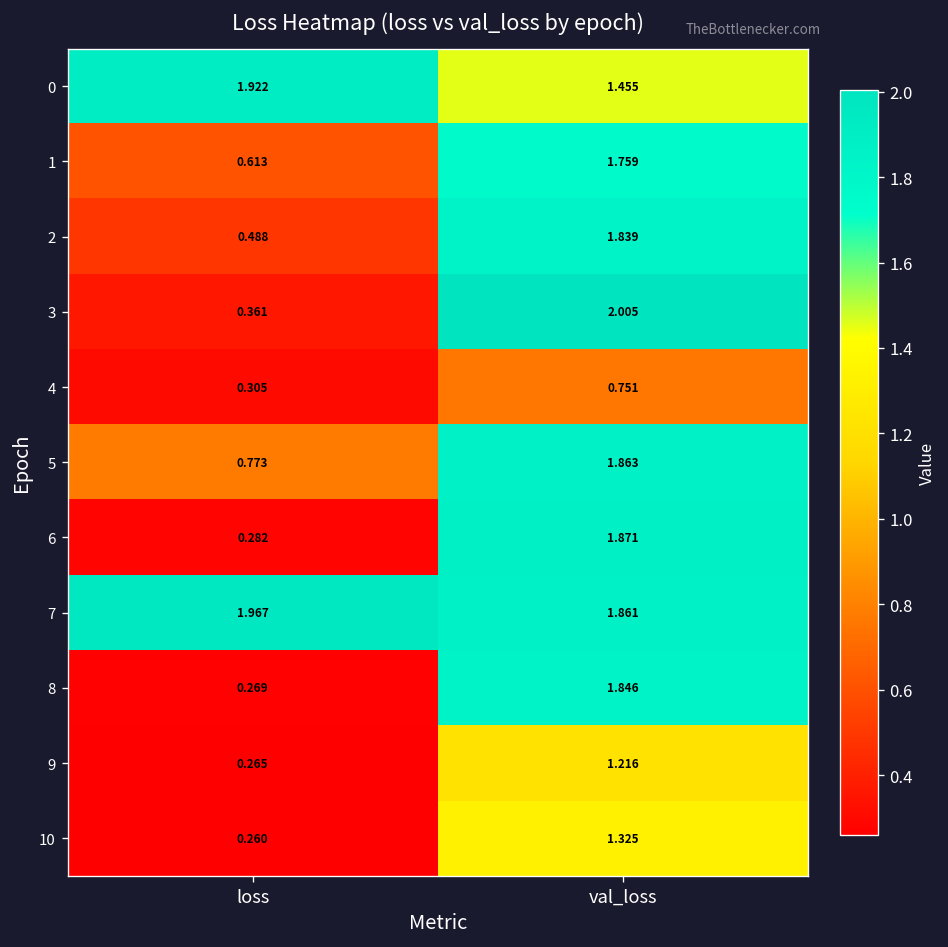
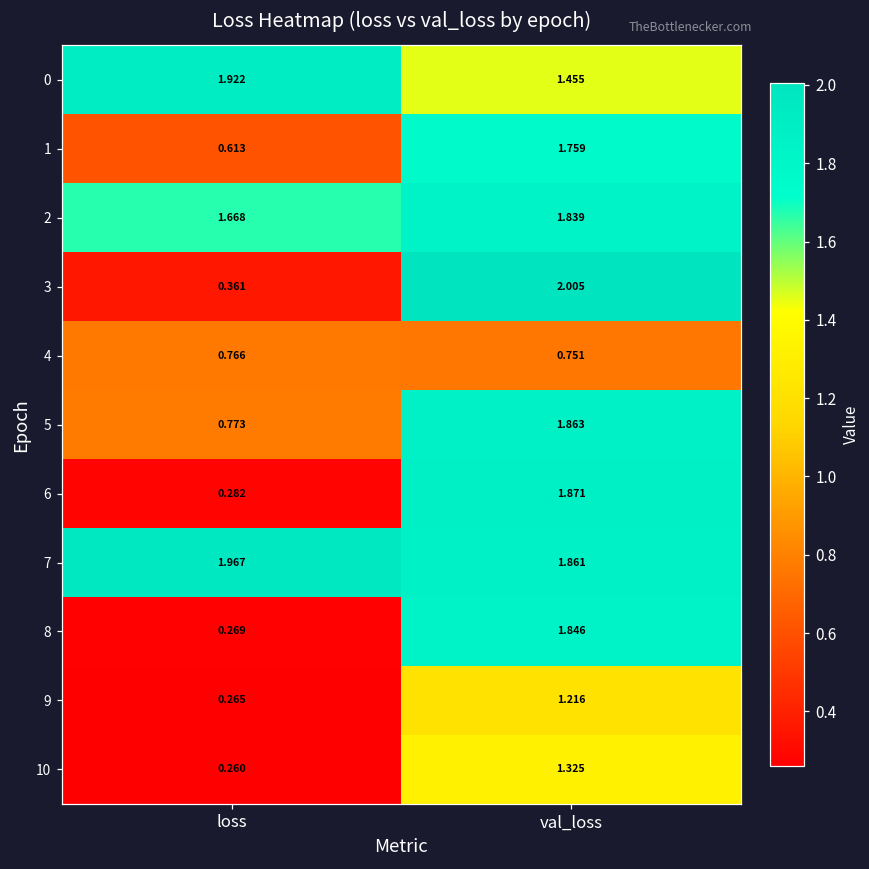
2, loss: 0.488 -> 1.668
4, loss: 0.305 -> 0.766
